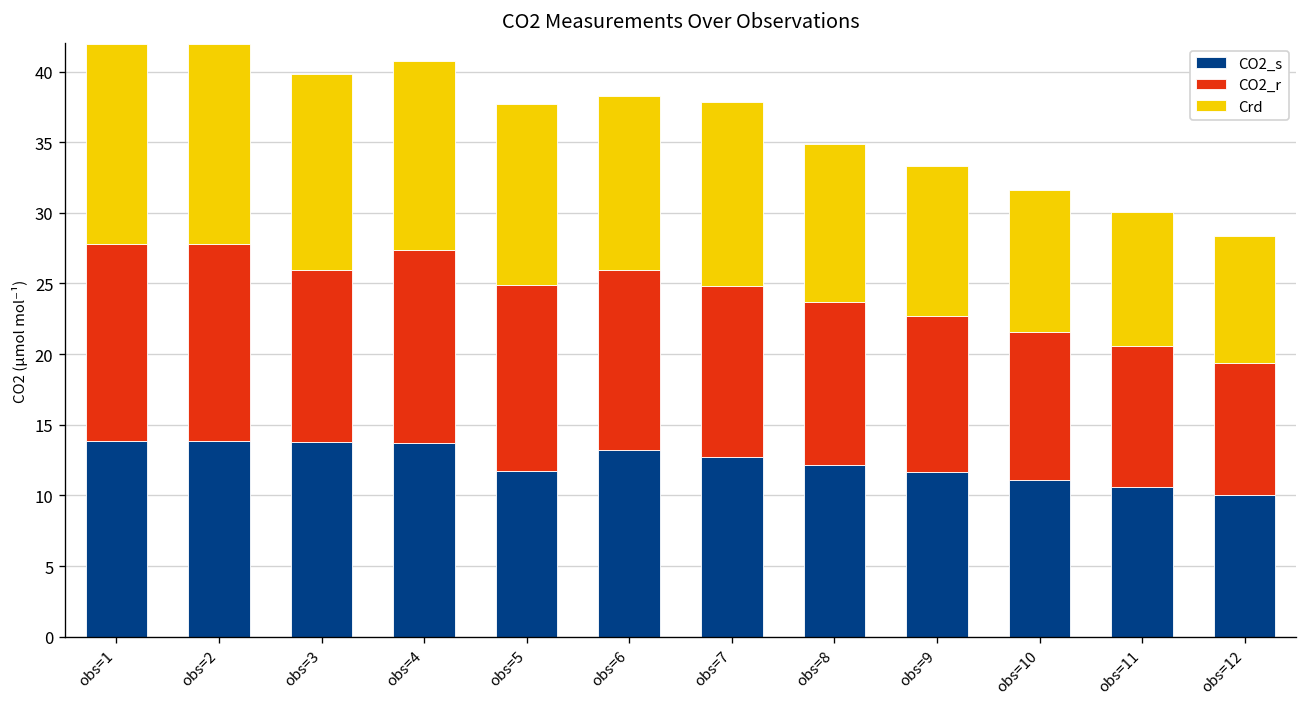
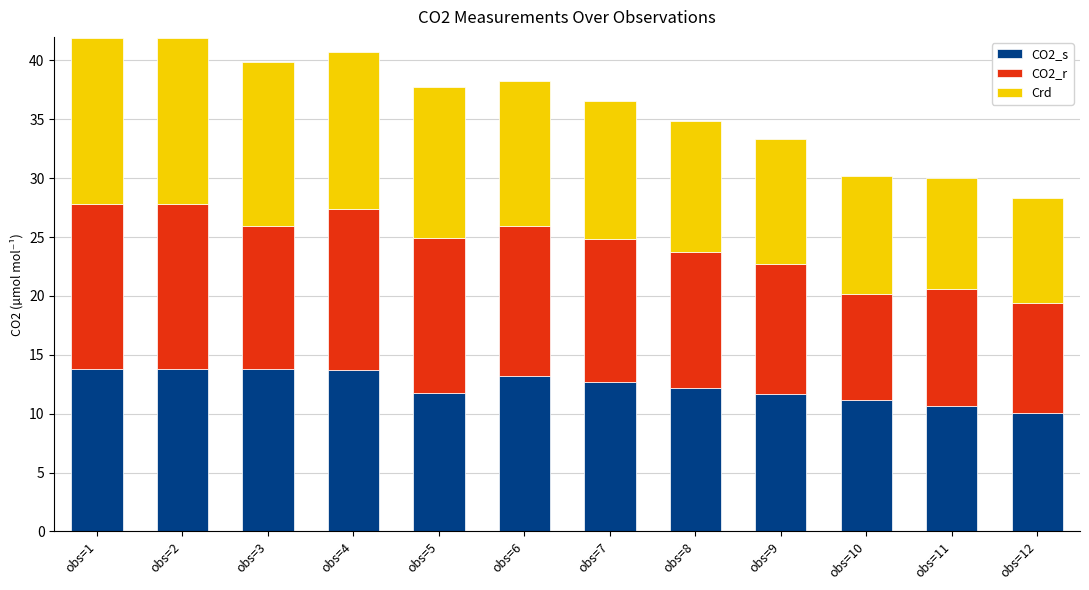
Crd, obs=7: 13.0 -> 11.7
CO2_r, obs=10: 10.5 -> 9.0
